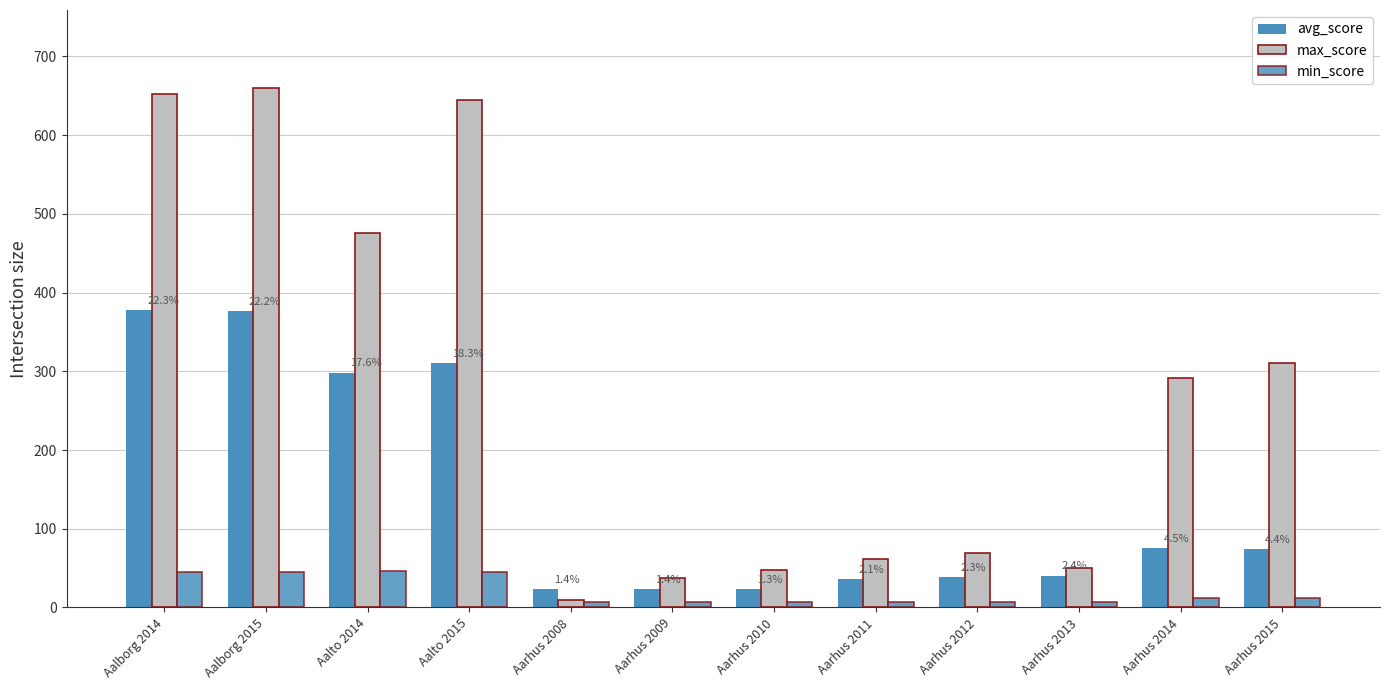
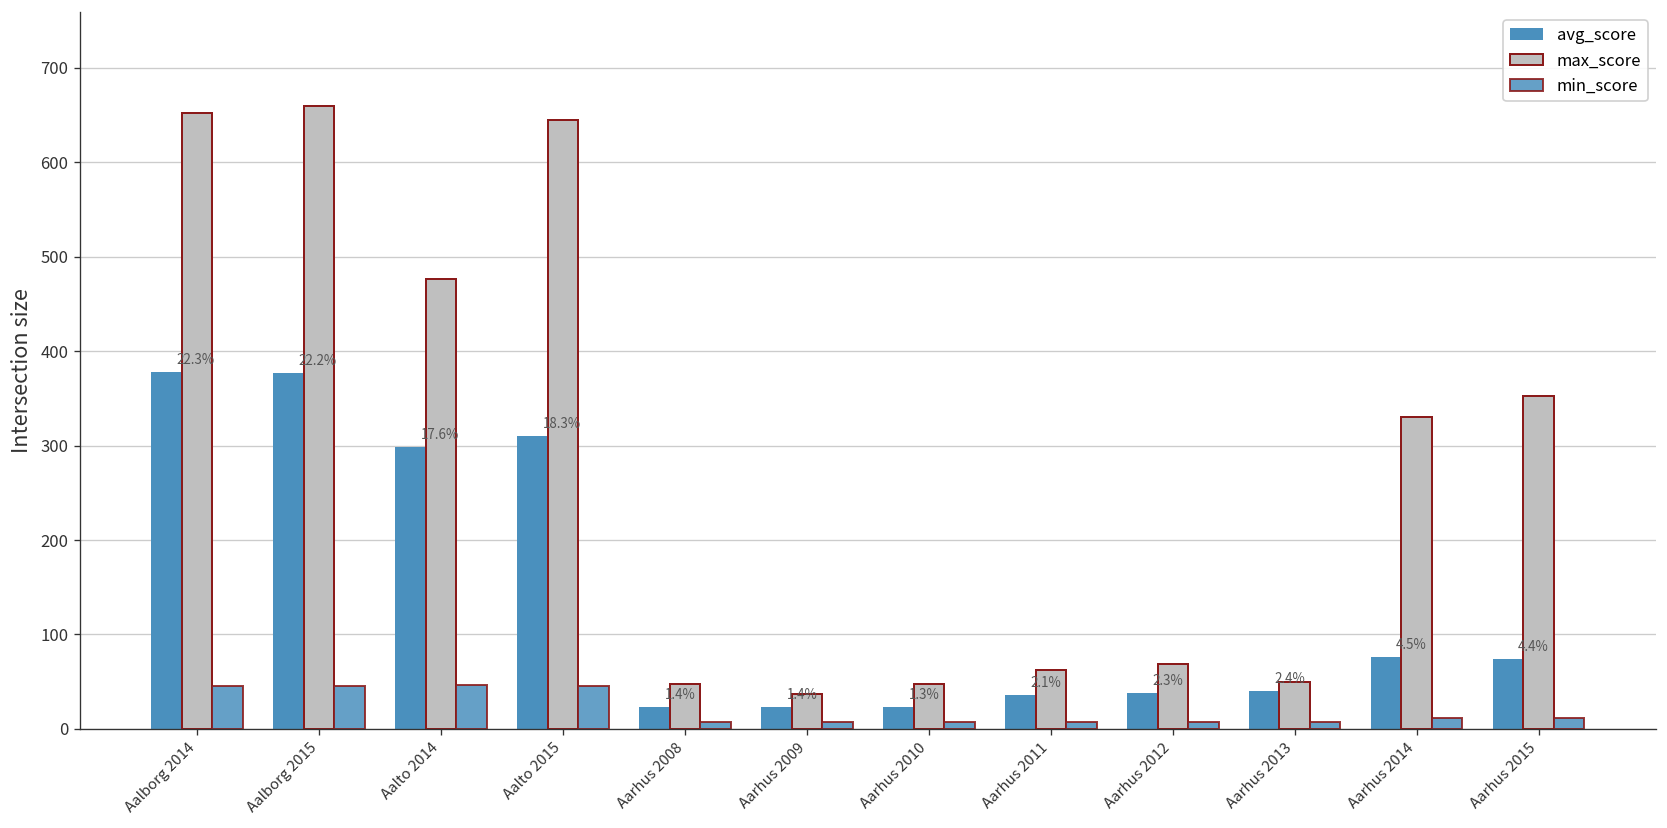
max_score, Aarhus 2008: 10 -> 50
max_score, Aarhus 2014: 290 -> 330
max_score, Aarhus 2015: 310 -> 350
